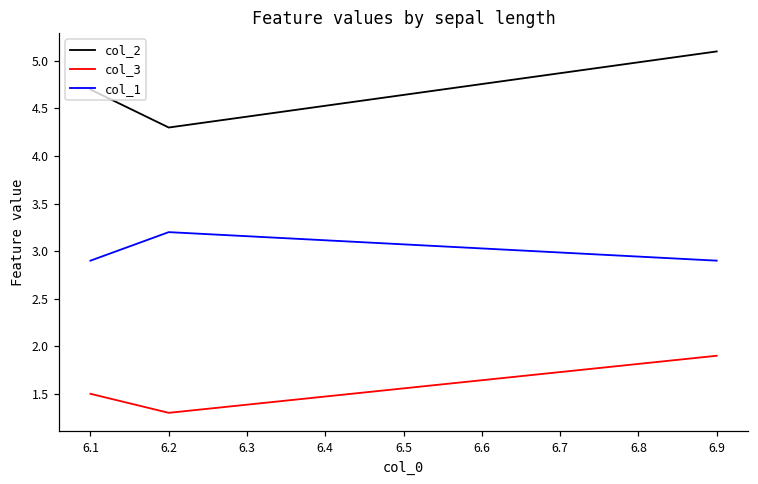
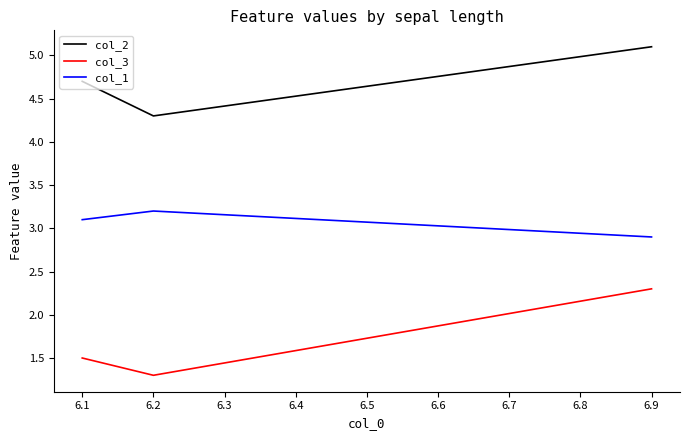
col_1, 6.1: 2.9 -> 3.1
col_3, 6.9: 1.9 -> 2.3
